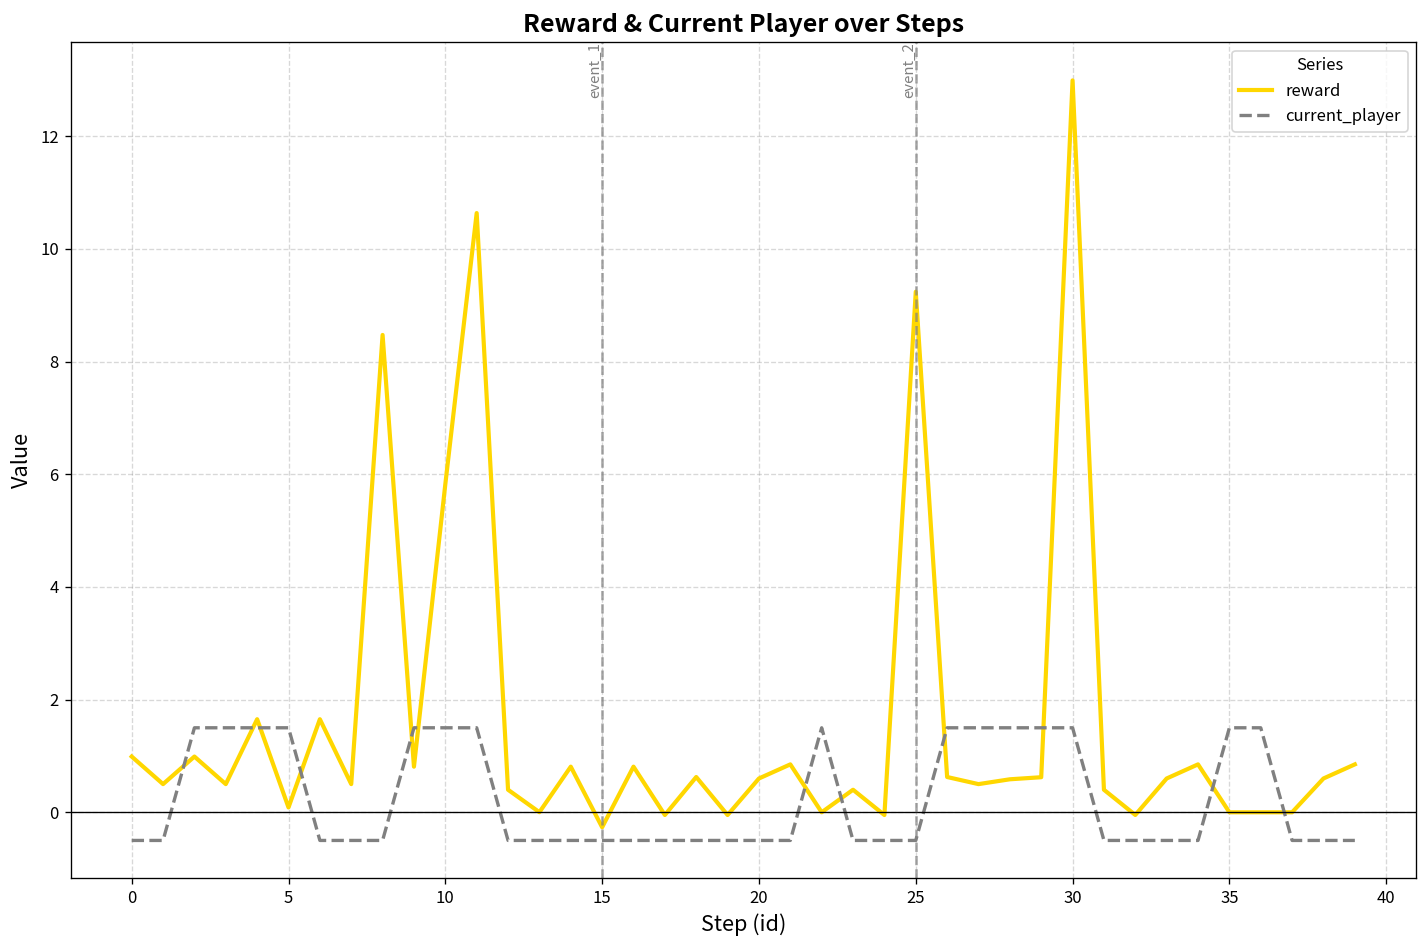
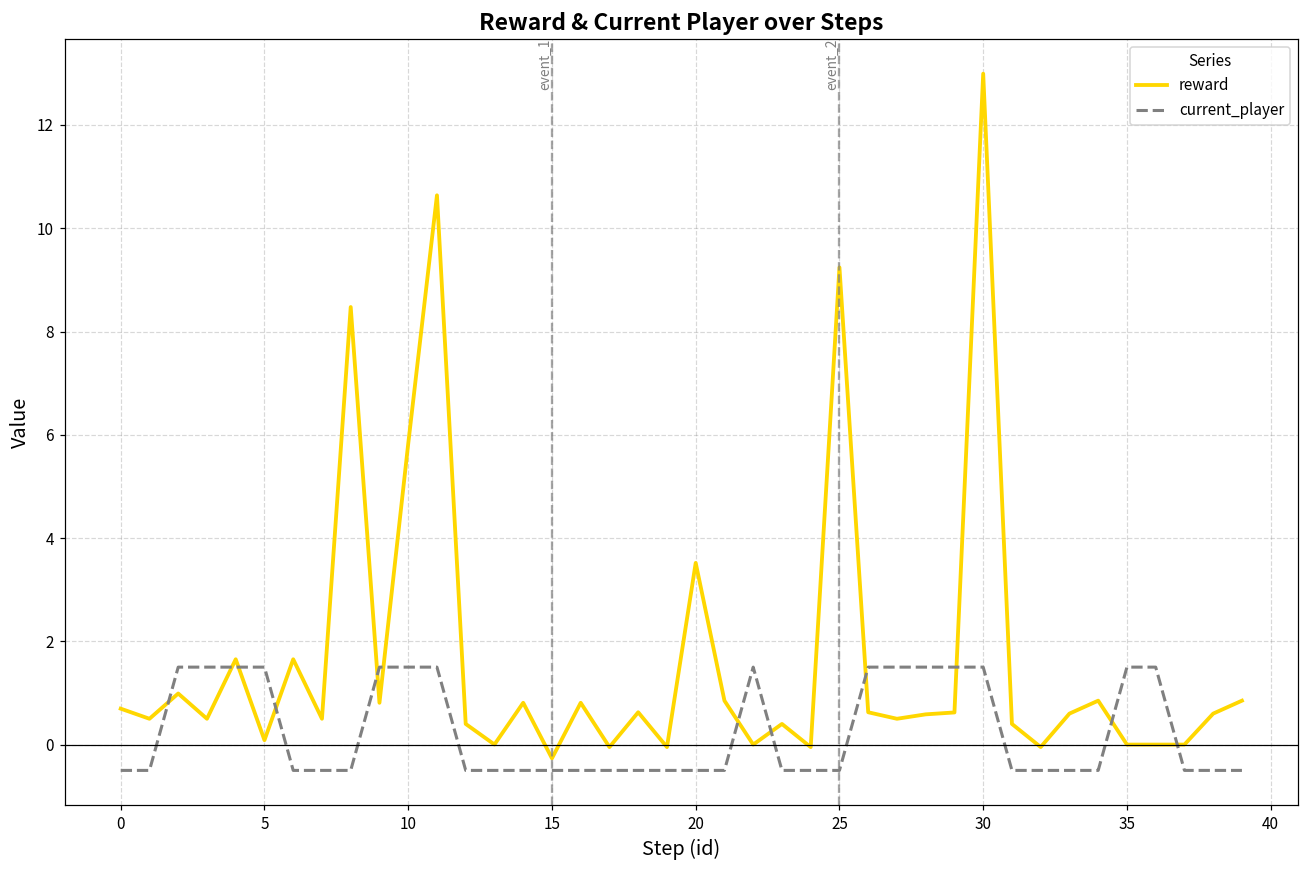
reward, 0: 1.0 -> 0.7
reward, 20: 0.6 -> 3.5
